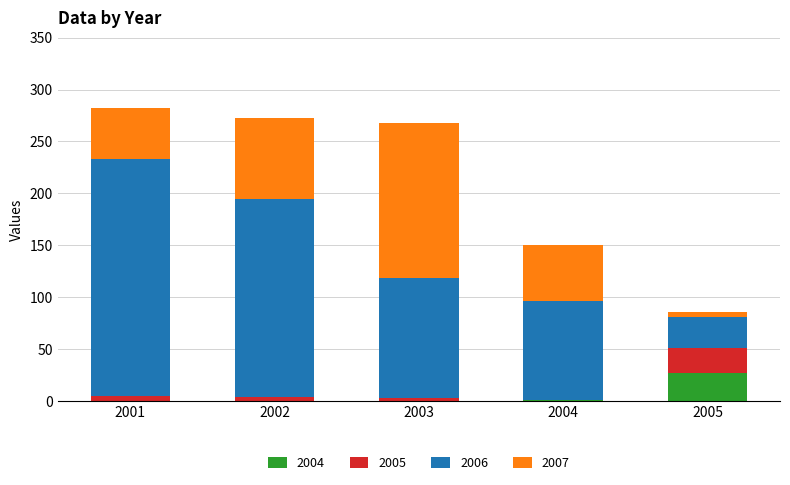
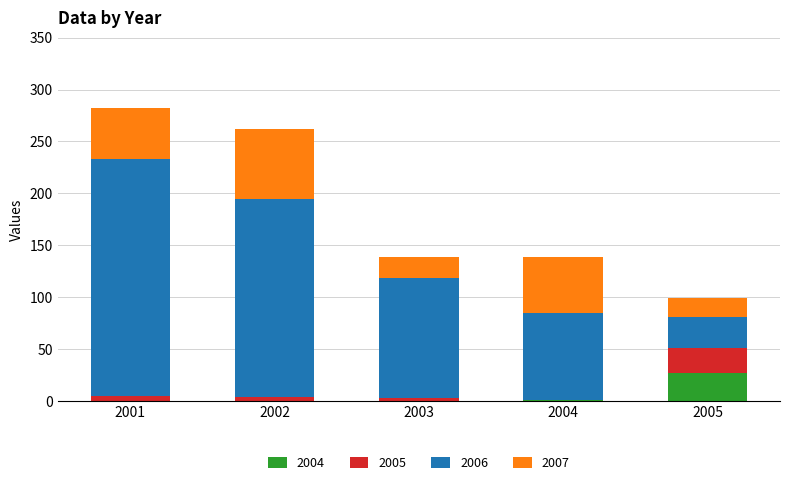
2007, 2002: 78 -> 67
2007, 2003: 149 -> 20
2006, 2004: 95 -> 84
2007, 2005: 5 -> 18
